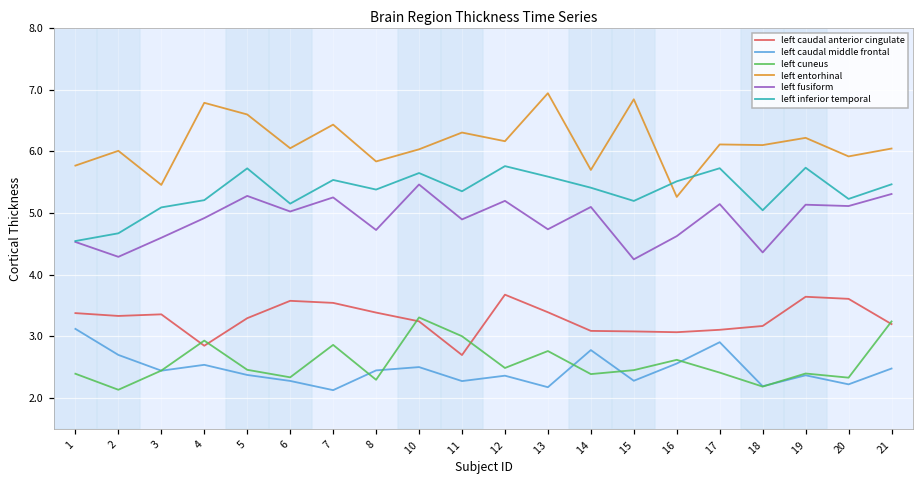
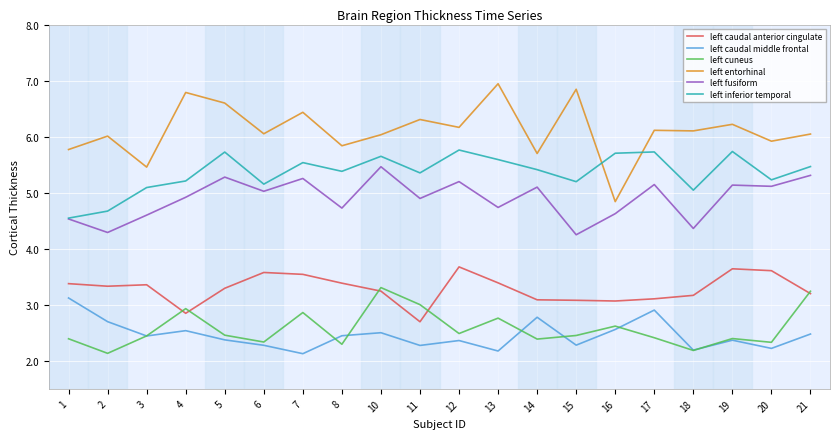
left entorhinal, 16: 5.3 -> 4.8
left inferior temporal, 16: 5.5 -> 5.7
